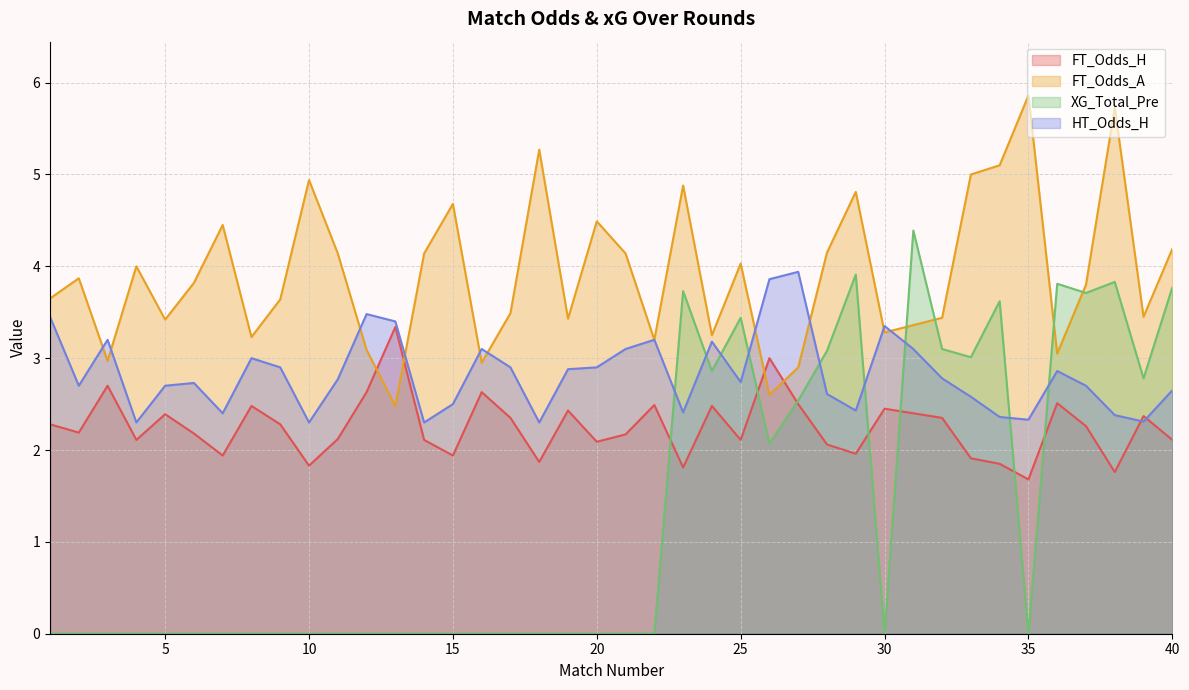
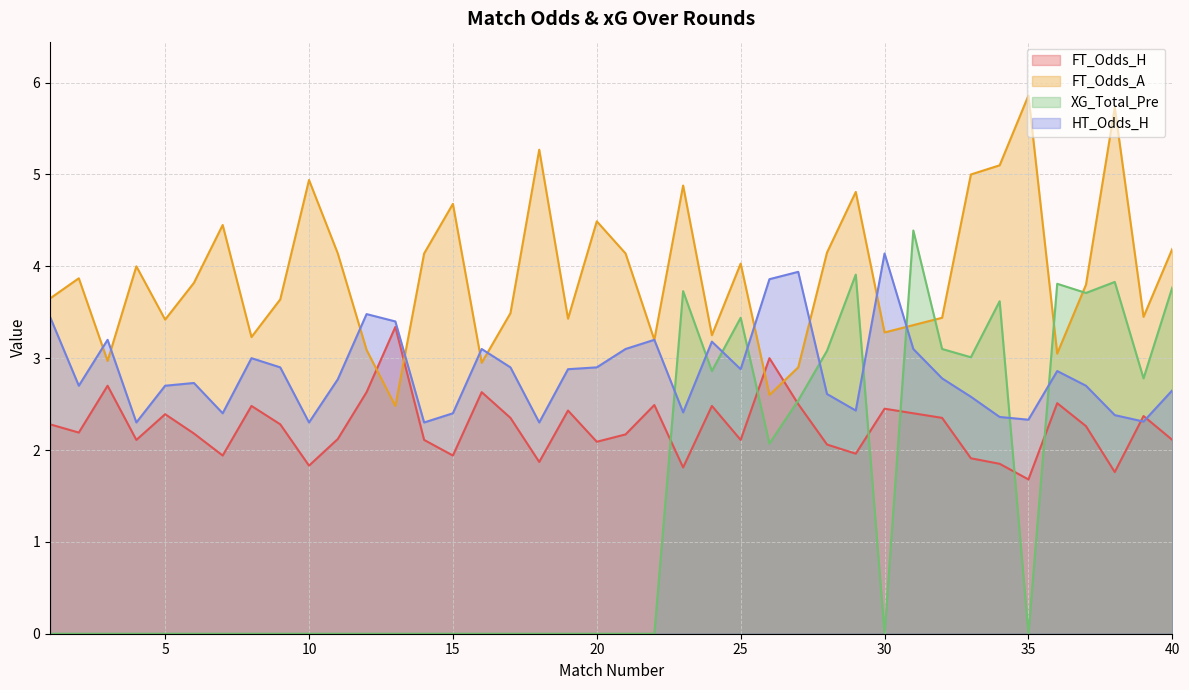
HT_Odds_H, 15: 2.5 -> 2.4
HT_Odds_H, 25: 2.7 -> 2.9
HT_Odds_H, 30: 3.4 -> 4.1
